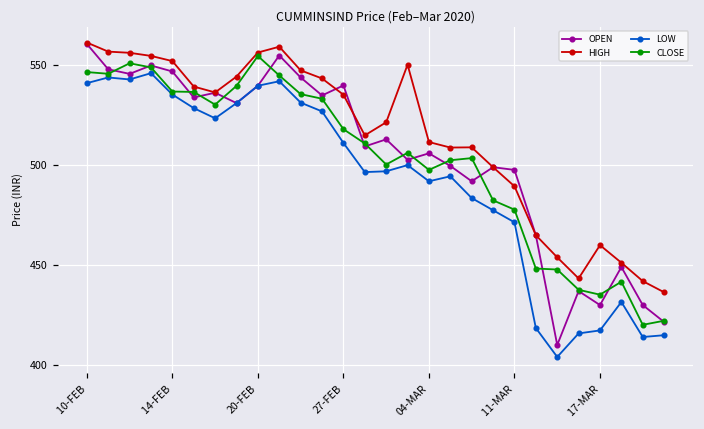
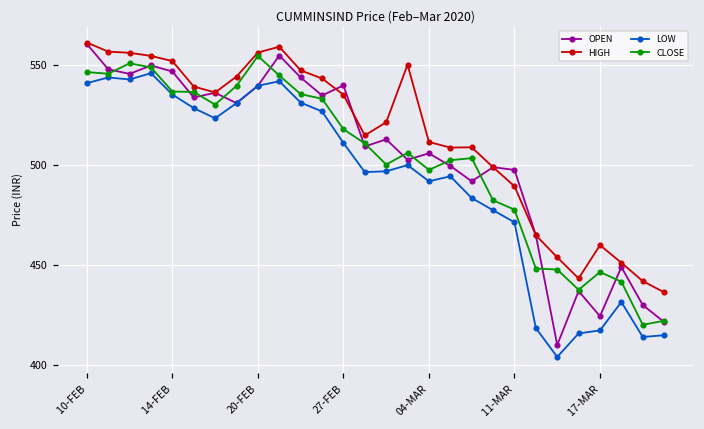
OPEN, 17-MAR: 430 -> 424
CLOSE, 17-MAR: 435 -> 447
